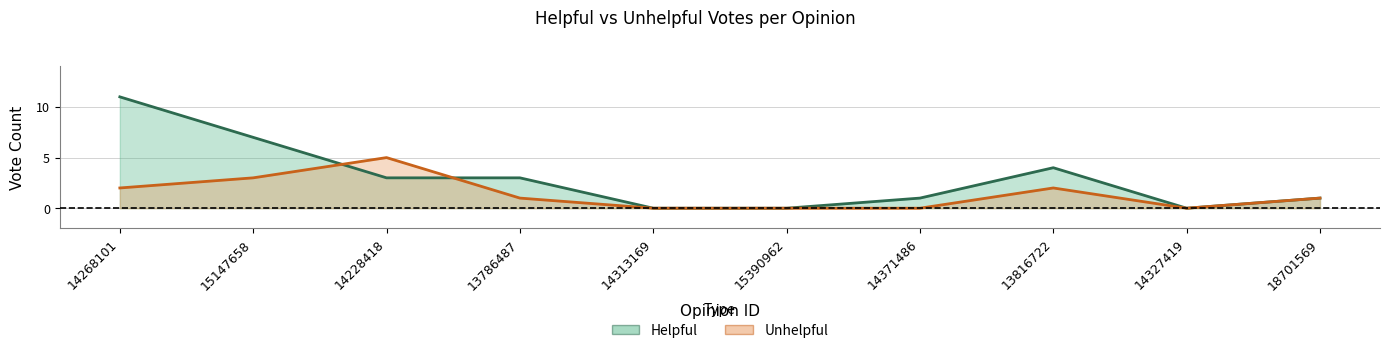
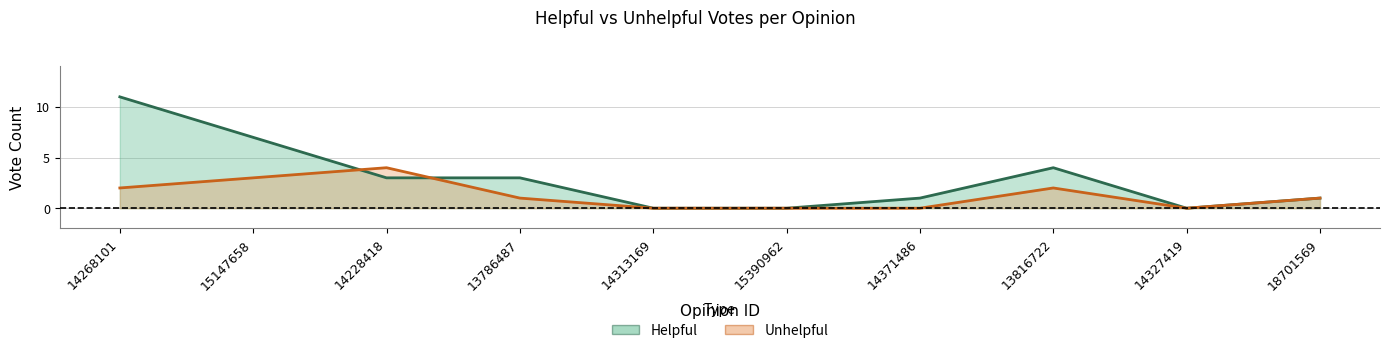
Unhelpful, 14228418: 5 -> 4
